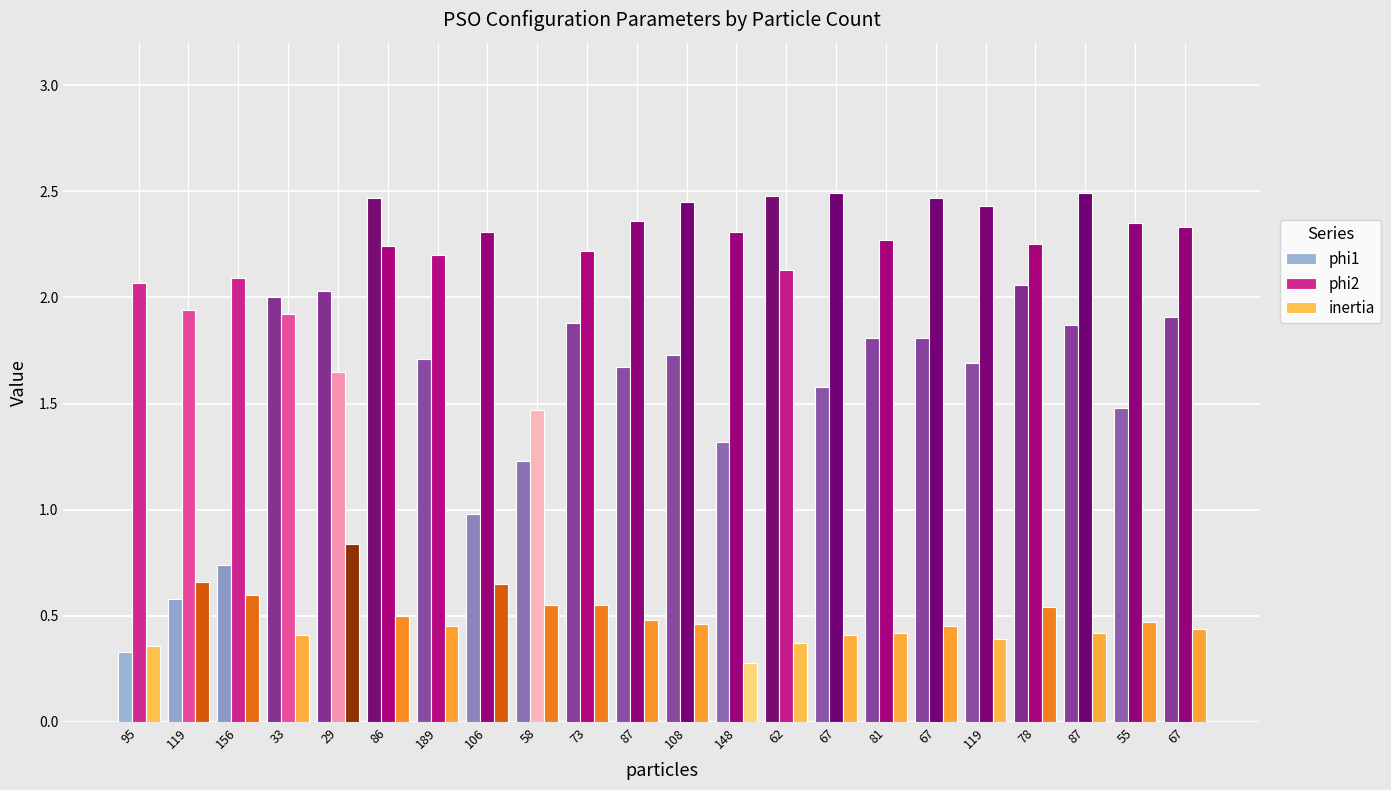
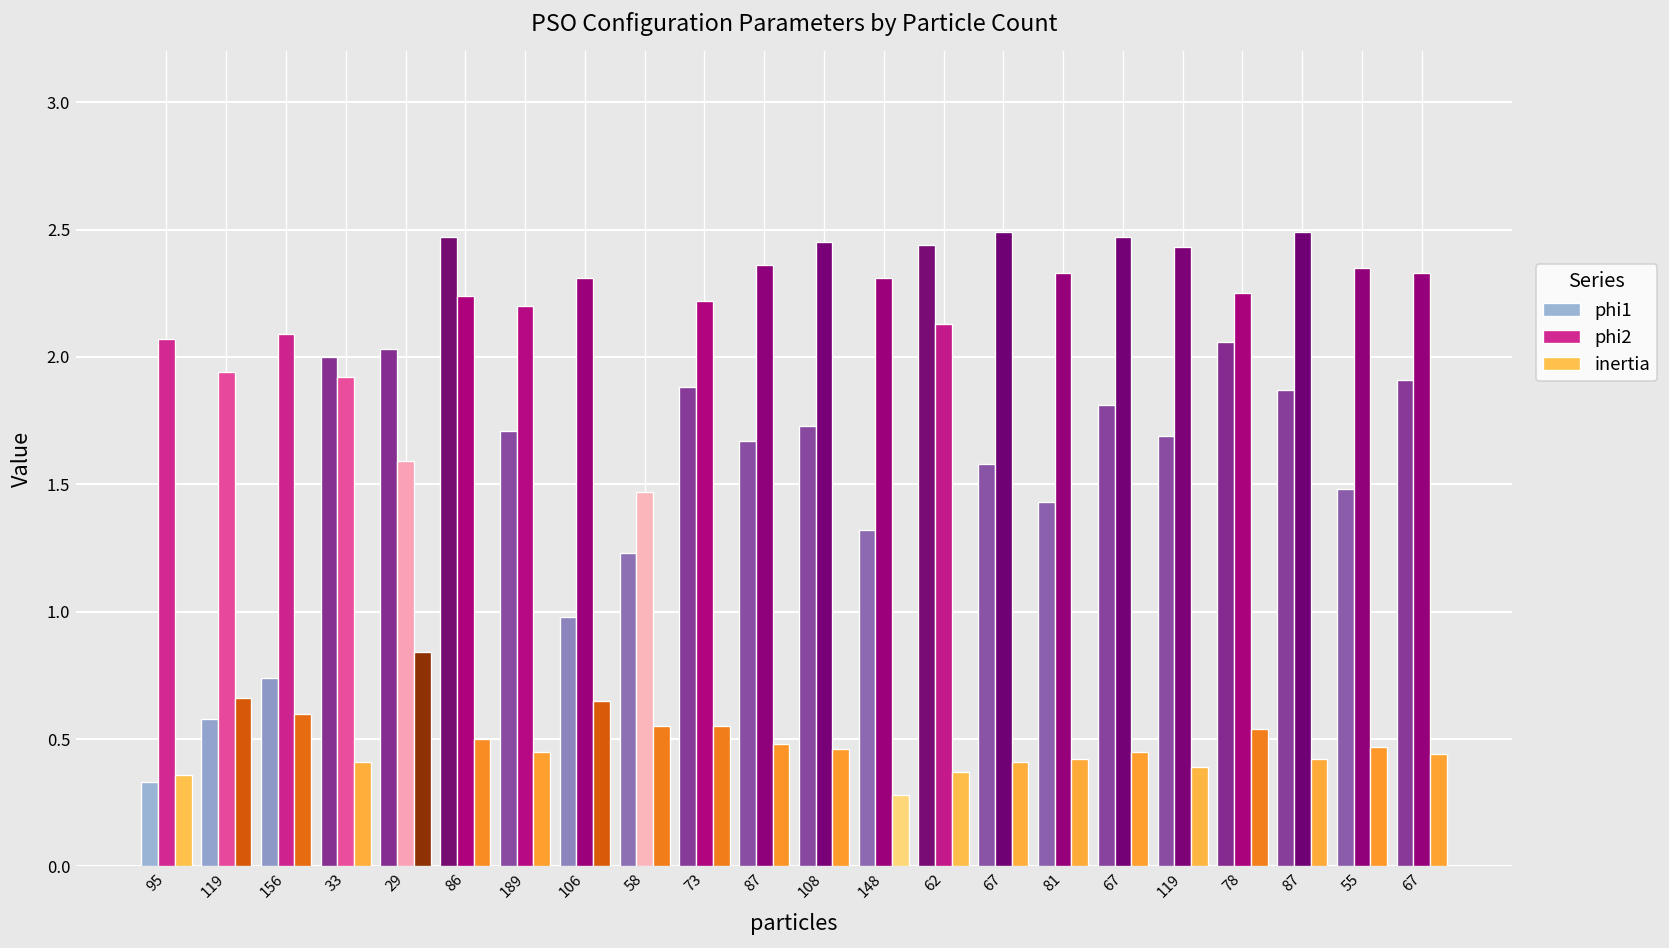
phi2, 29: 1.65 -> 1.59
phi1, 62: 2.48 -> 2.44
phi1, 81: 1.81 -> 1.43
phi2, 81: 2.27 -> 2.33
